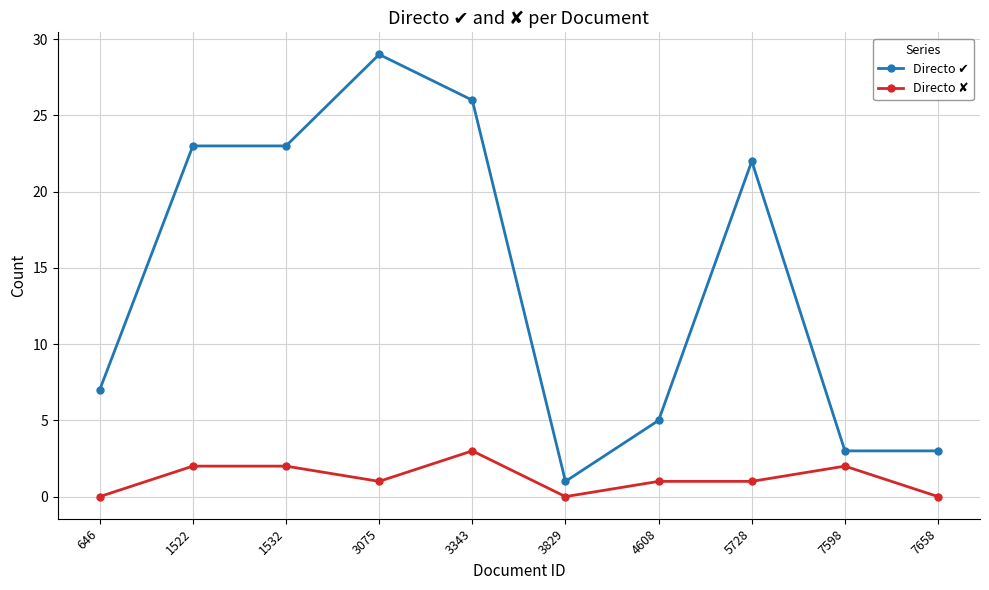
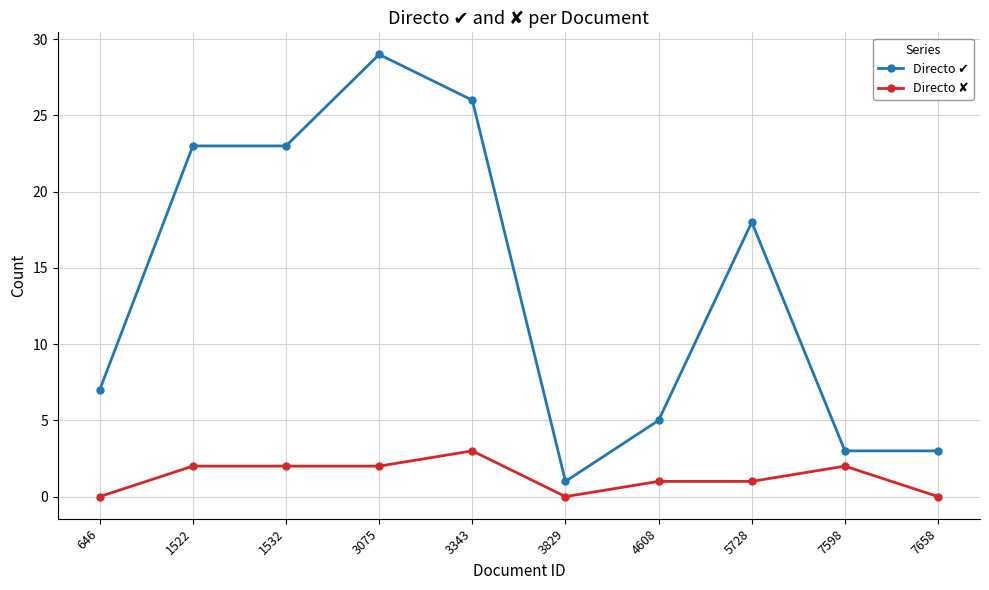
Directo ✘, 3075: 1 -> 2
Directo ✔, 5728: 22 -> 18
